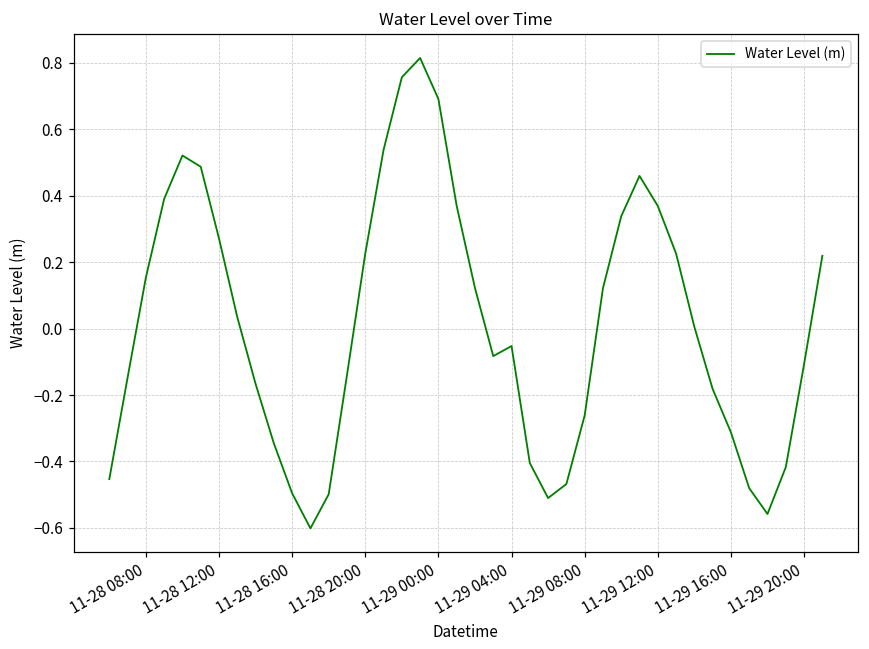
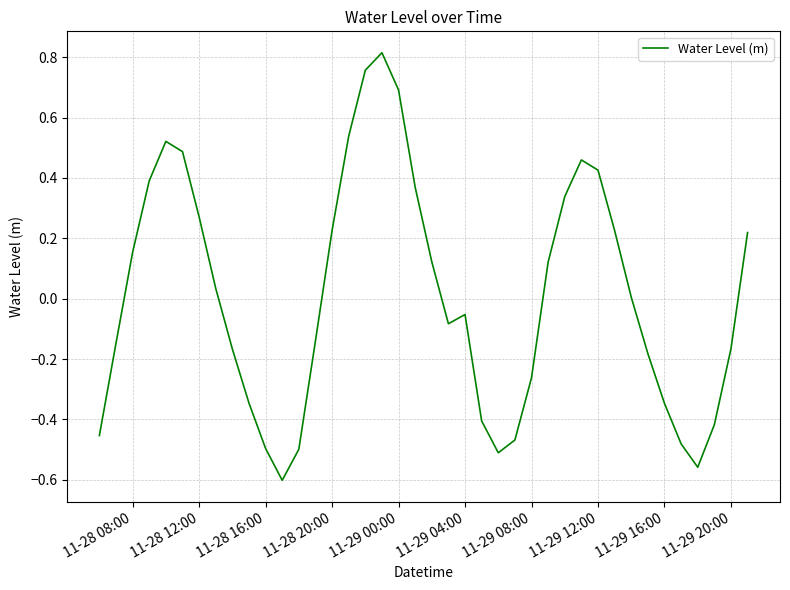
11-29 12:00: 0.37 -> 0.43
11-29 16:00: -0.31 -> -0.35
11-29 20:00: -0.11 -> -0.17
